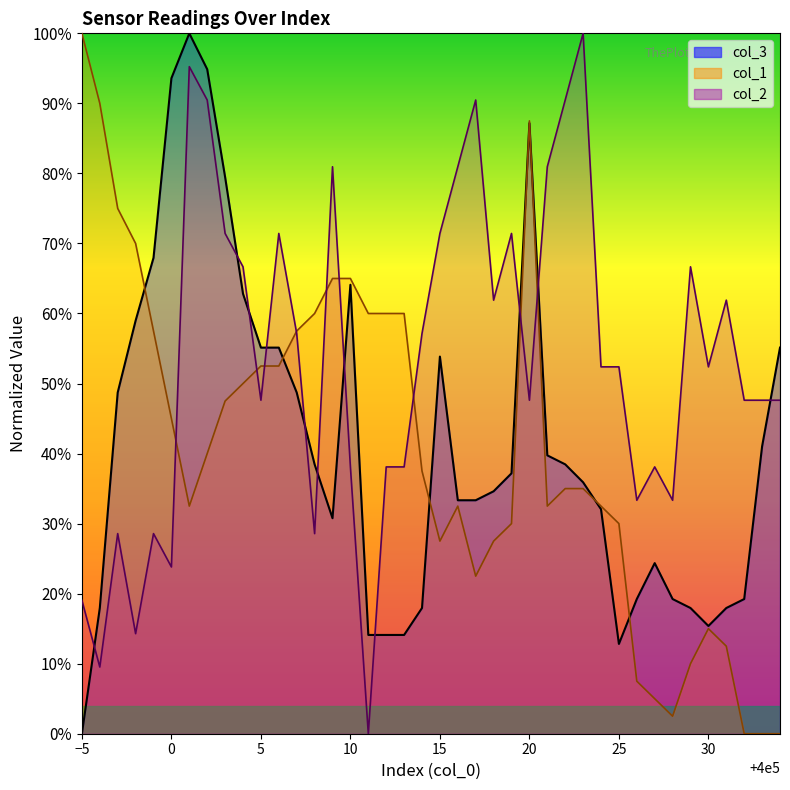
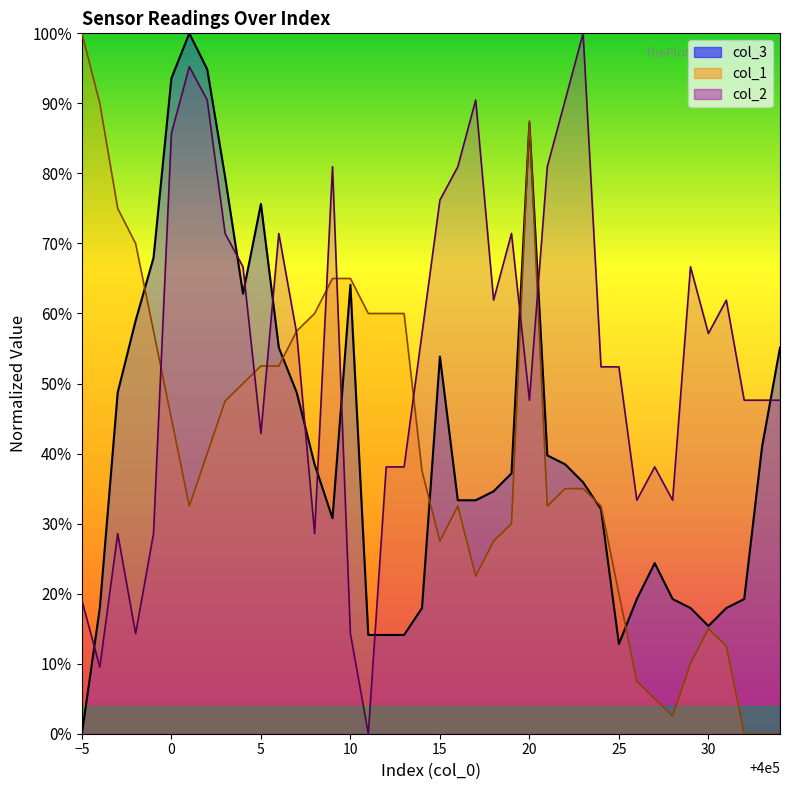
col_2, 0: 24% -> 86%
col_3, 5: 55% -> 76%
col_2, 5: 48% -> 43%
col_2, 10: 38% -> 14%
col_2, 15: 71% -> 76%
col_1, 25: 30% -> 20%
col_2, 30: 52% -> 57%
